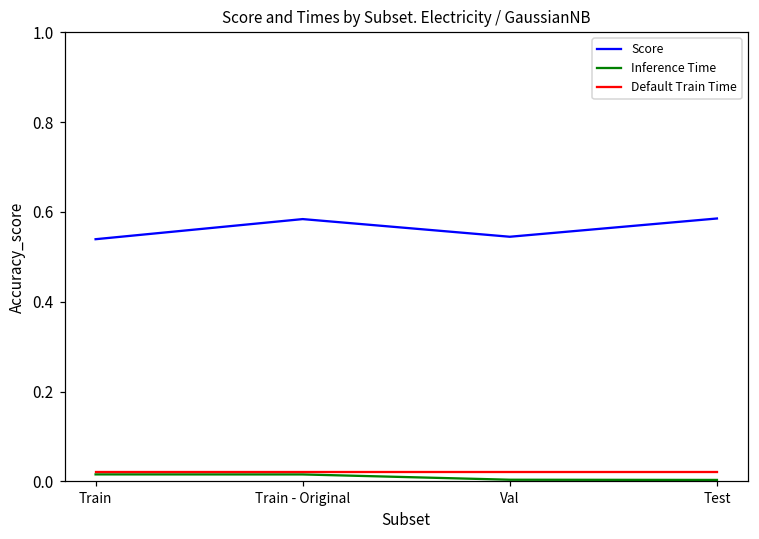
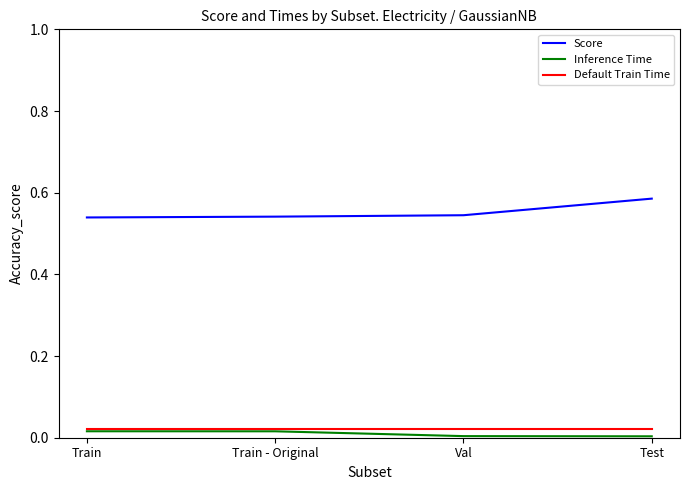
Score, Train - Original: 0.58 -> 0.54
